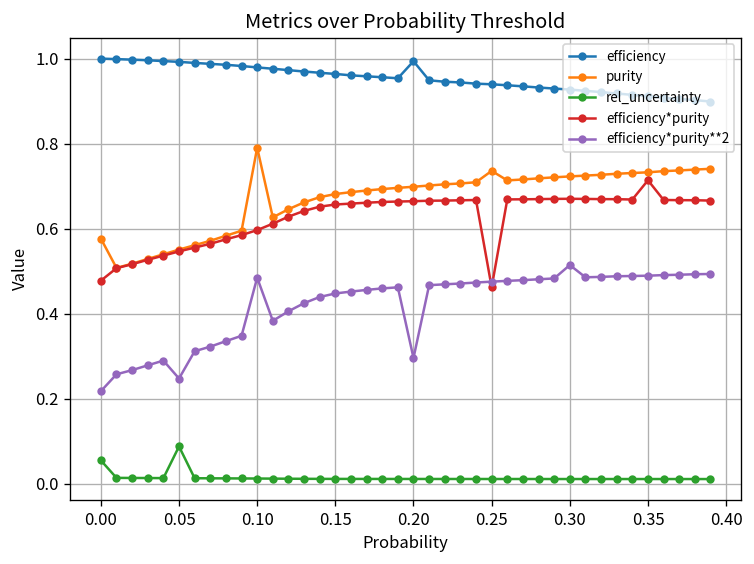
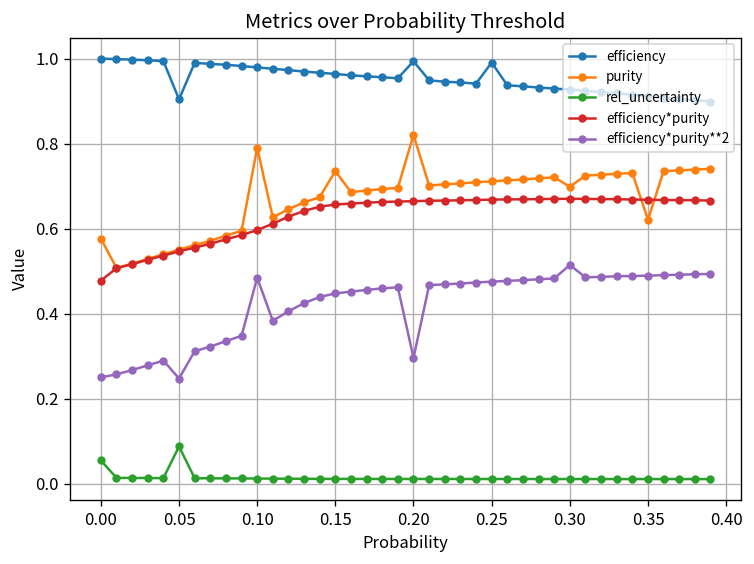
efficiency*purity**2, 0.00: 0.22 -> 0.25
efficiency, 0.05: 0.99 -> 0.90
purity, 0.15: 0.68 -> 0.74
purity, 0.20: 0.70 -> 0.82
efficiency, 0.25: 0.94 -> 0.99
purity, 0.25: 0.74 -> 0.71
efficiency*purity, 0.25: 0.46 -> 0.67
purity, 0.30: 0.72 -> 0.70
purity, 0.35: 0.73 -> 0.62
efficiency*purity, 0.35: 0.71 -> 0.67
